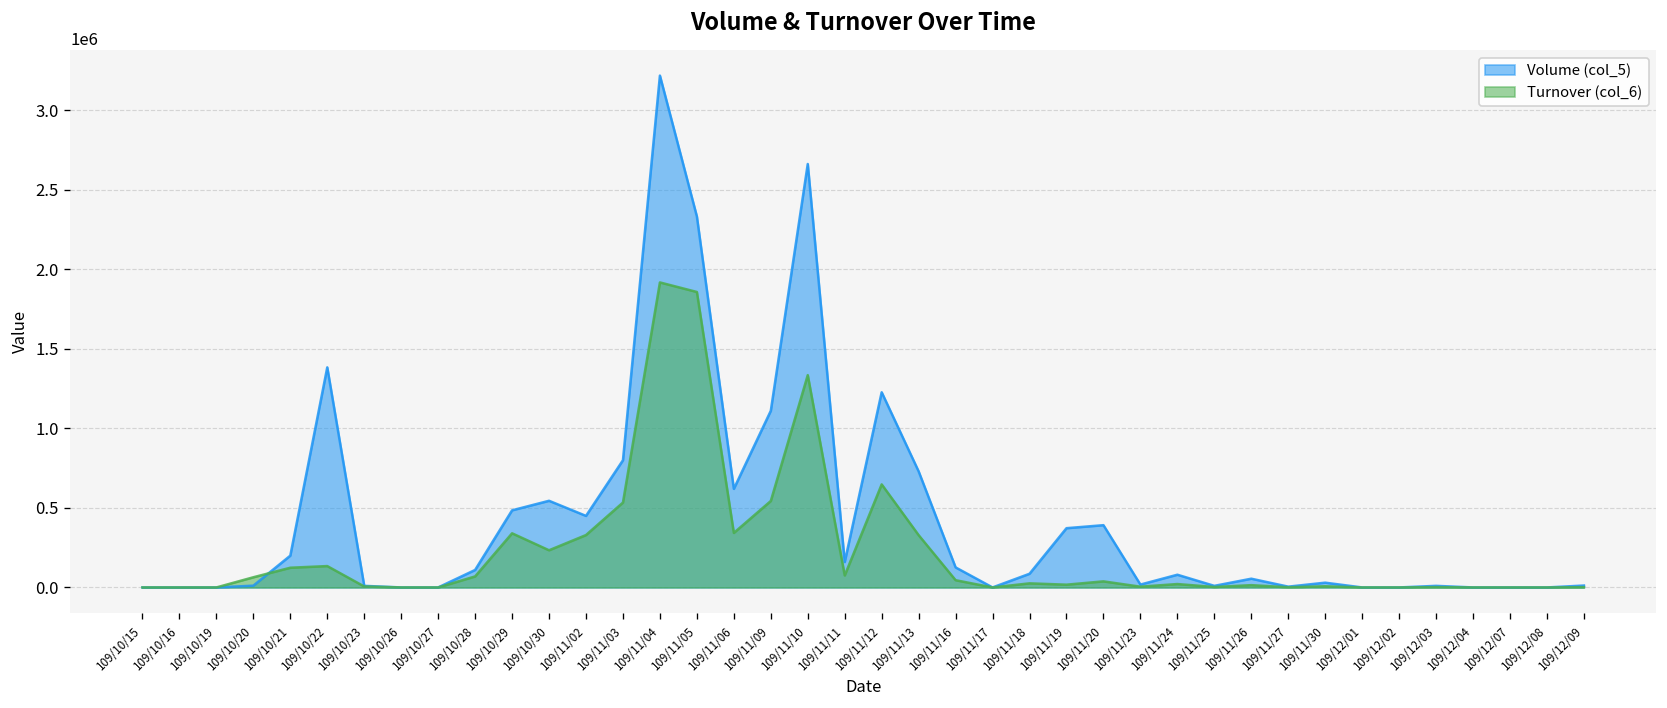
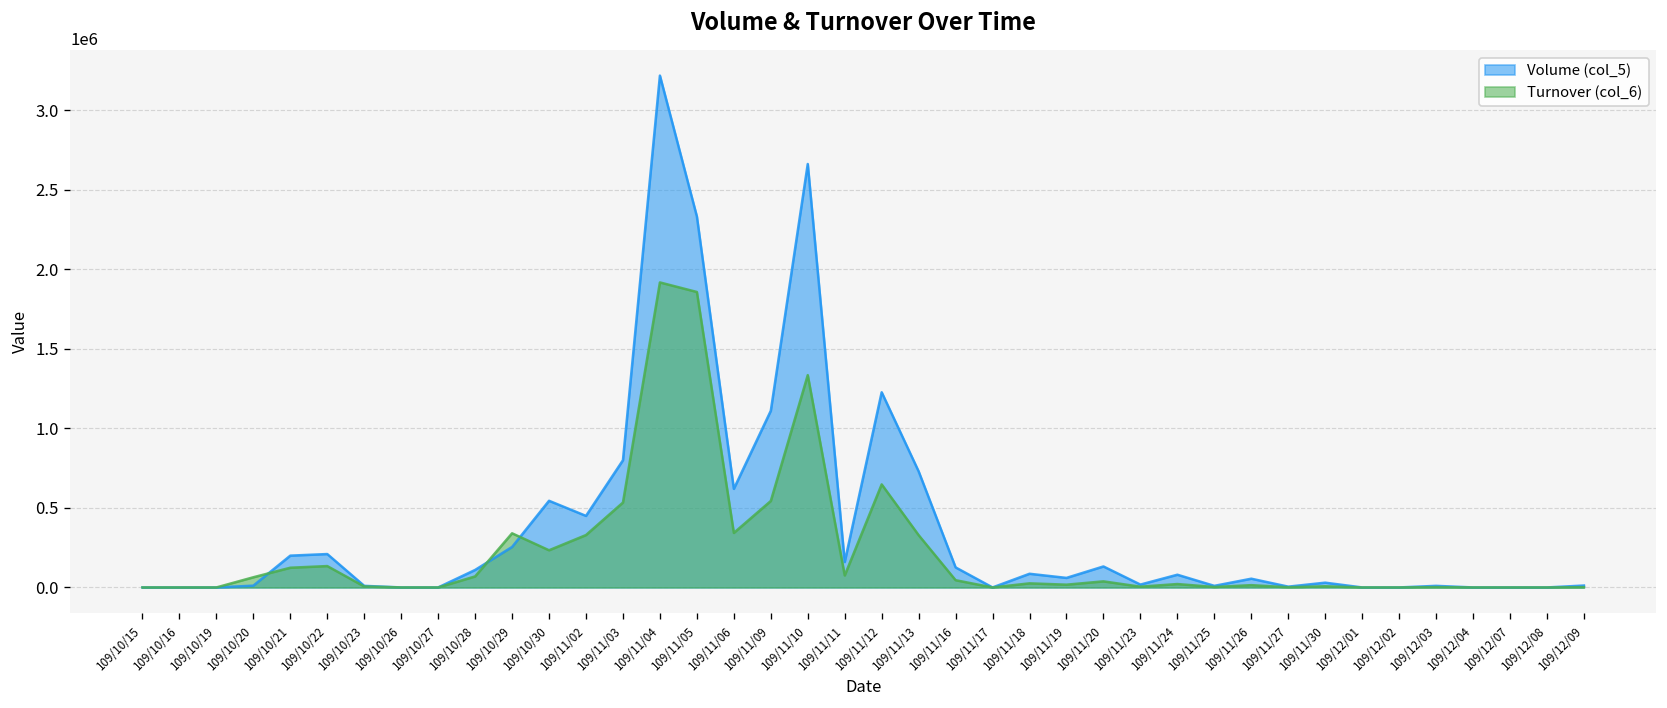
Volume (col_5), 109/10/22: 1380000 -> 210000
Volume (col_5), 109/10/29: 490000 -> 250000
Volume (col_5), 109/11/19: 370000 -> 60000
Volume (col_5), 109/11/20: 390000 -> 130000
